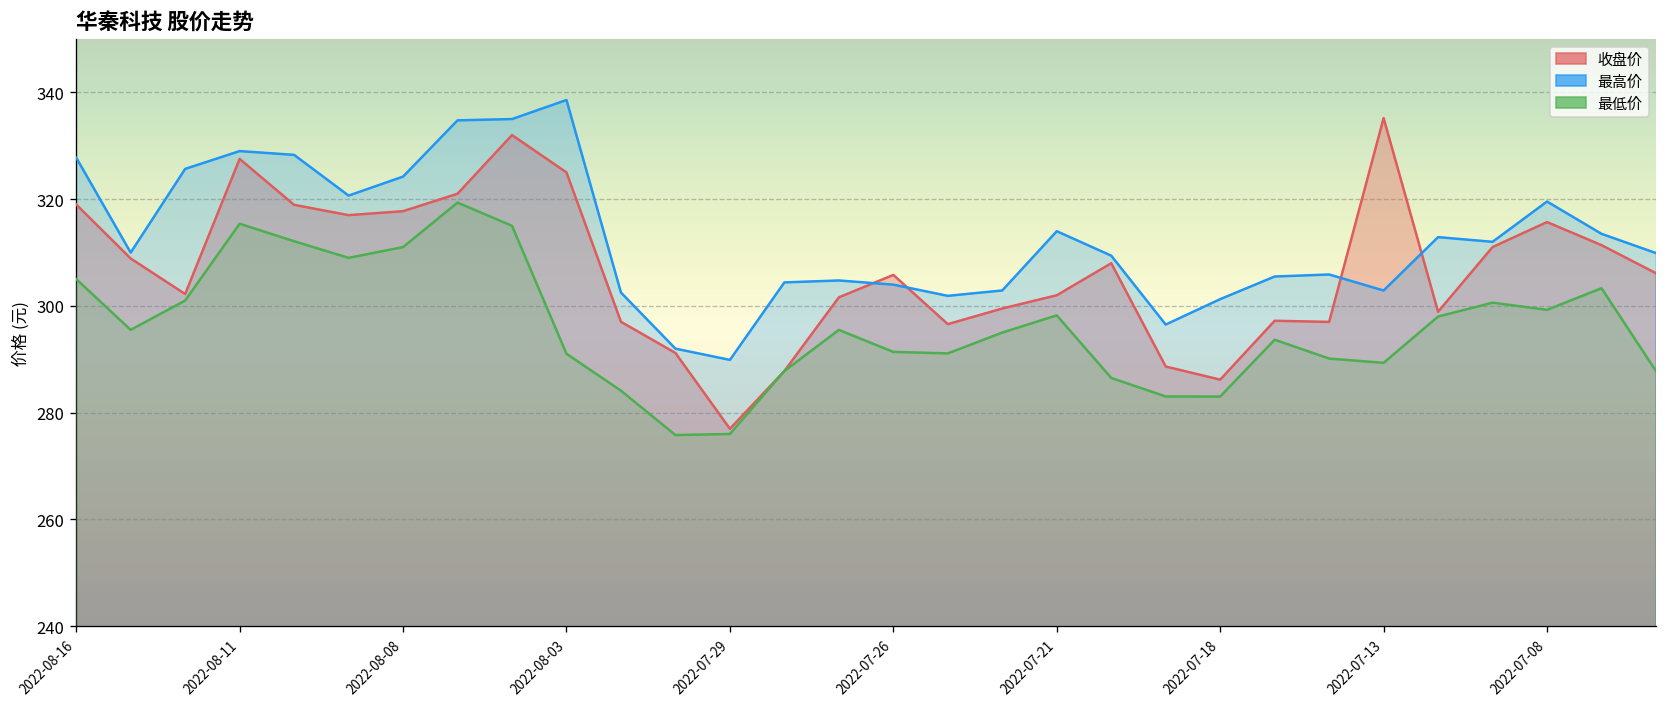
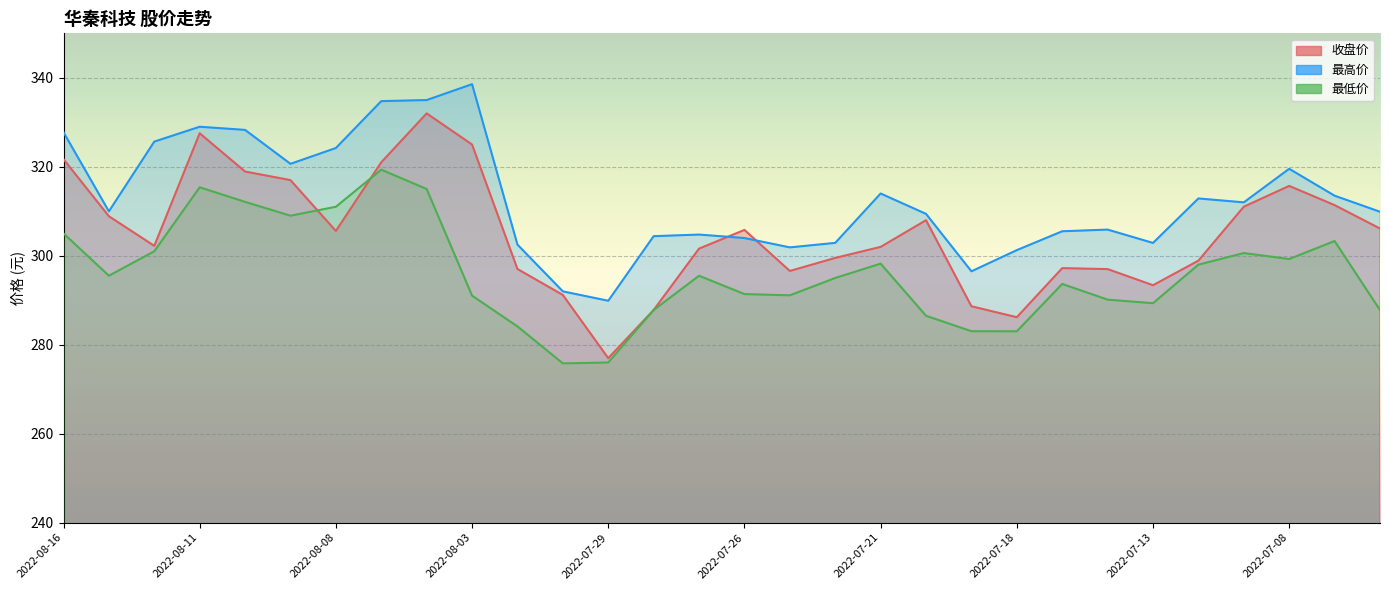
收盘价, 2022-08-16: 319 -> 322
收盘价, 2022-08-08: 318 -> 306
收盘价, 2022-07-13: 335 -> 293
